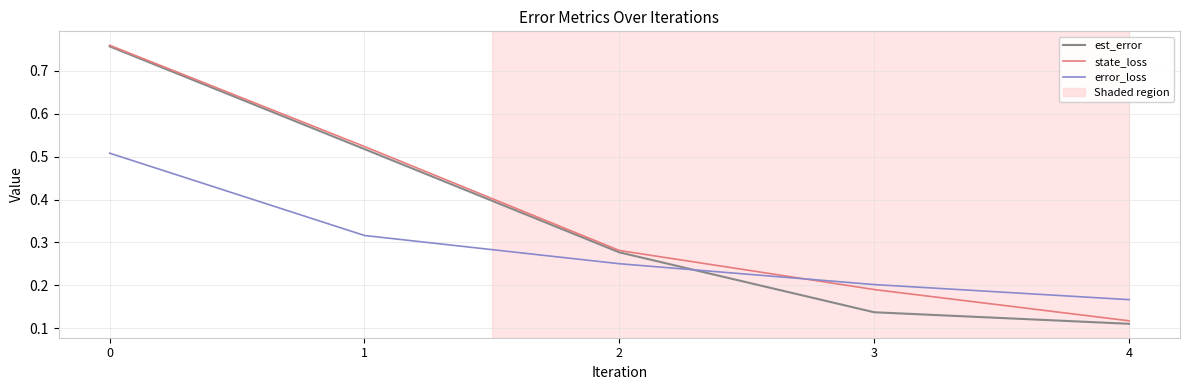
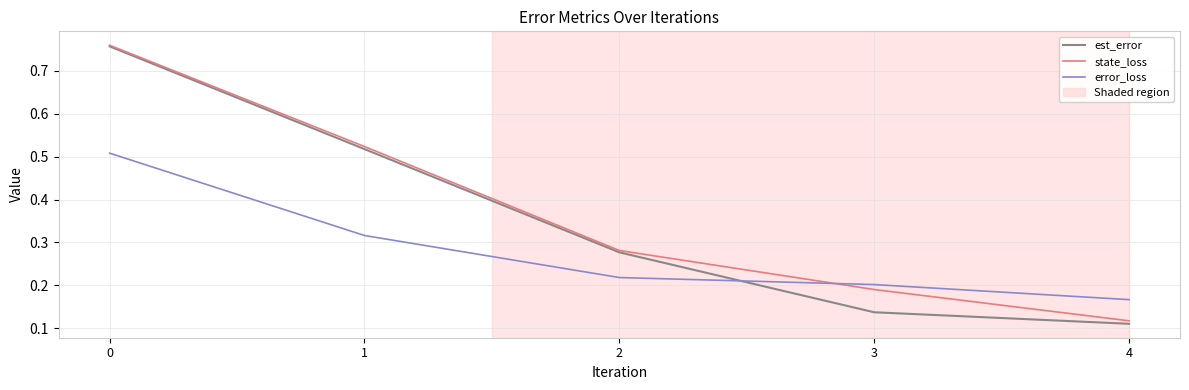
error_loss, 2: 0.25 -> 0.22
